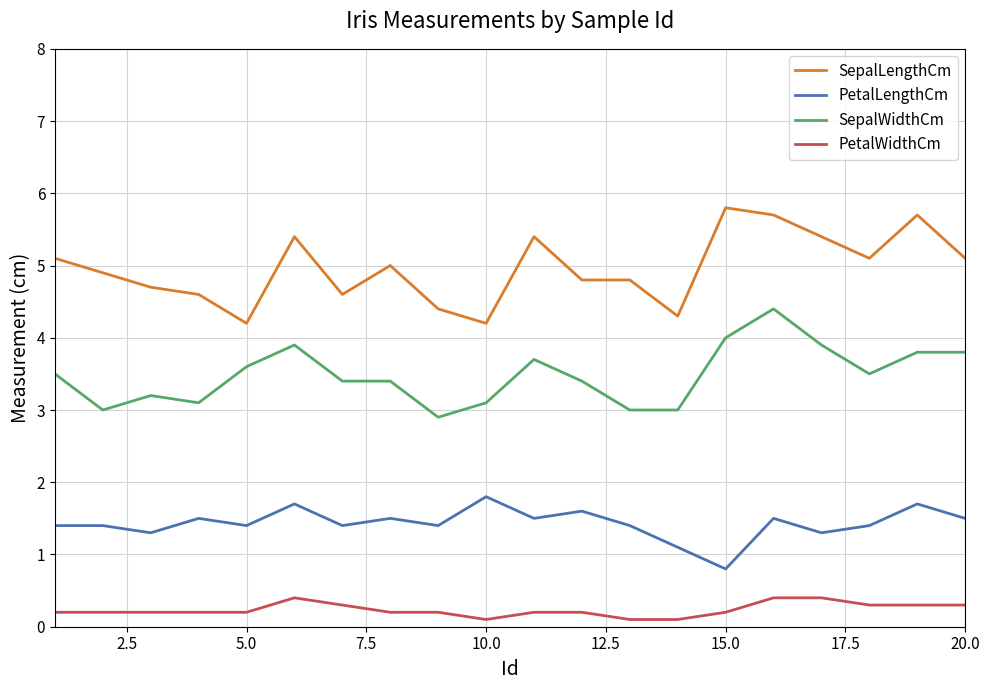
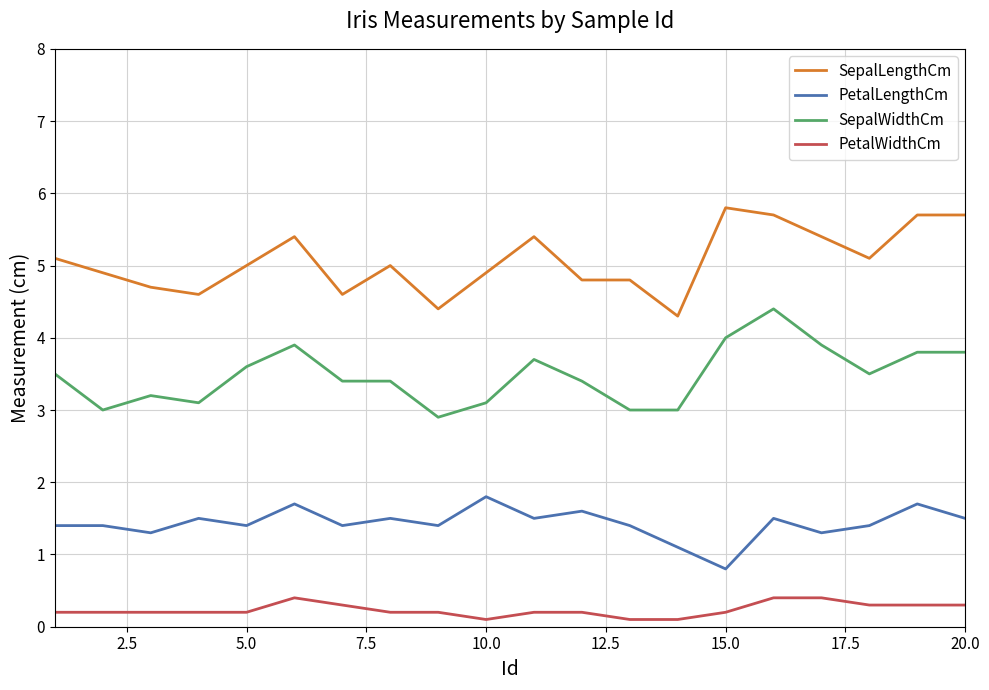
SepalLengthCm, 5.0: 4.2 -> 5.0
SepalLengthCm, 10.0: 4.2 -> 4.9
SepalLengthCm, 20.0: 5.1 -> 5.7
